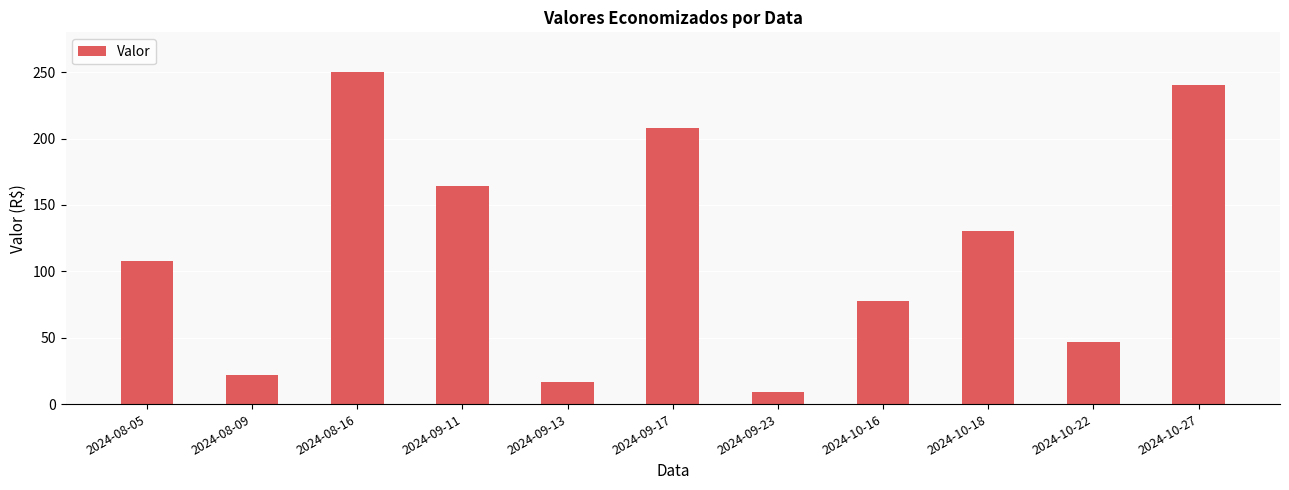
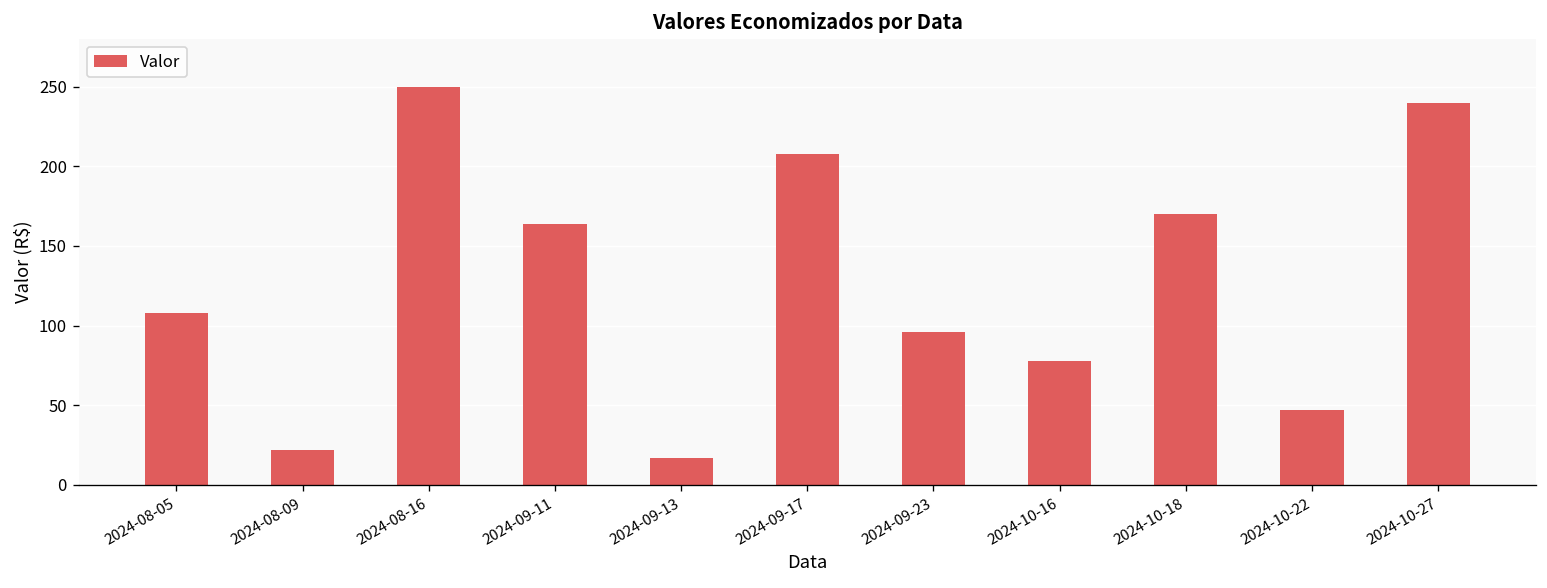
2024-09-23: 9 -> 96
2024-10-18: 130 -> 170
